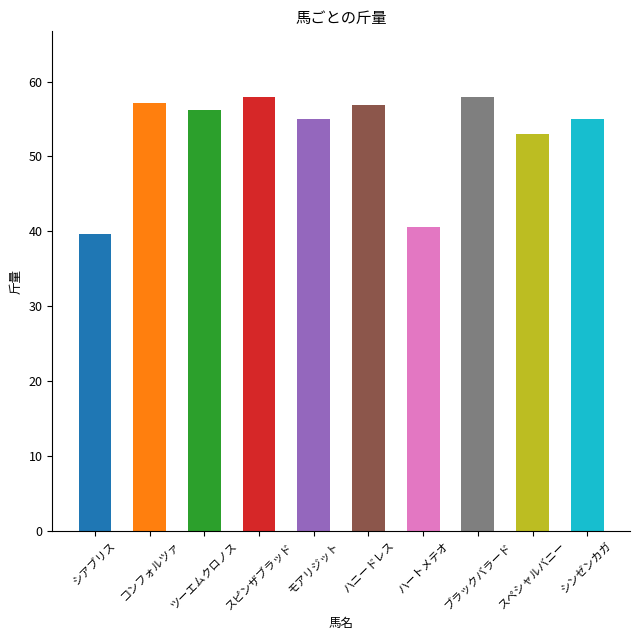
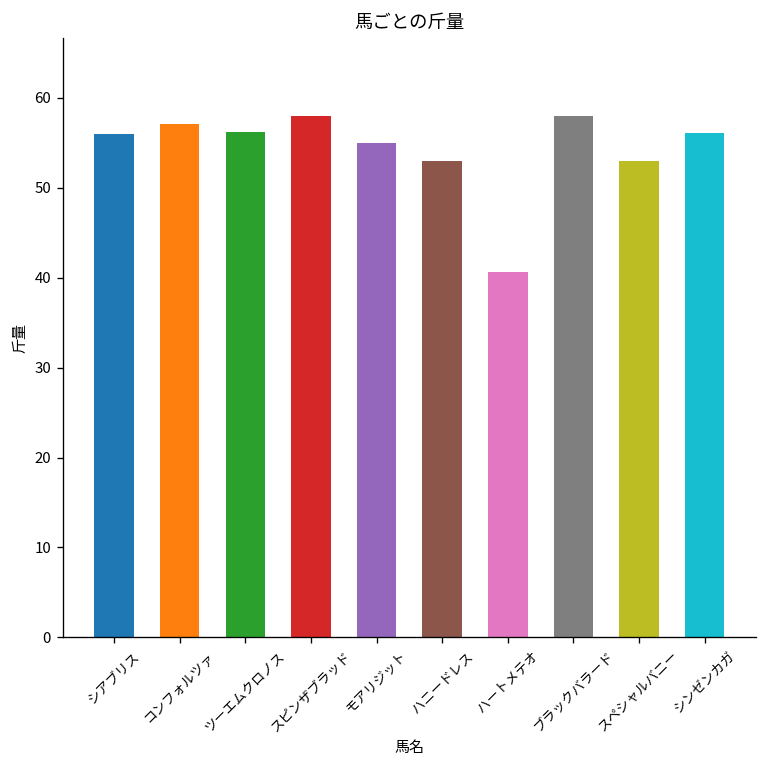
シアブリス: 40 -> 56
ハニードレス: 57 -> 53
シンゼンカガ: 55 -> 56
